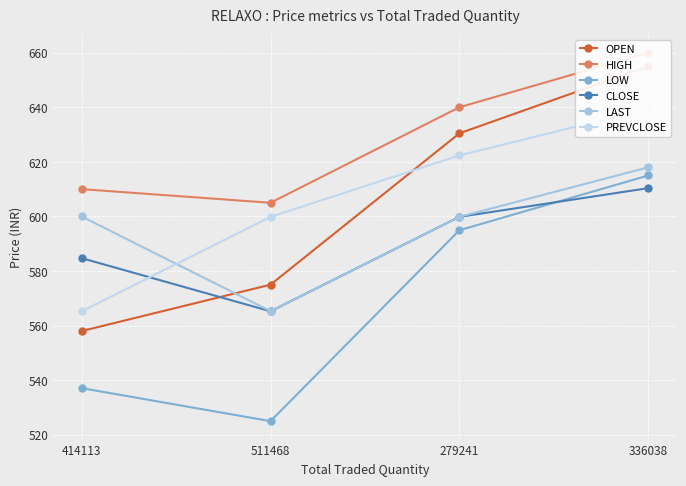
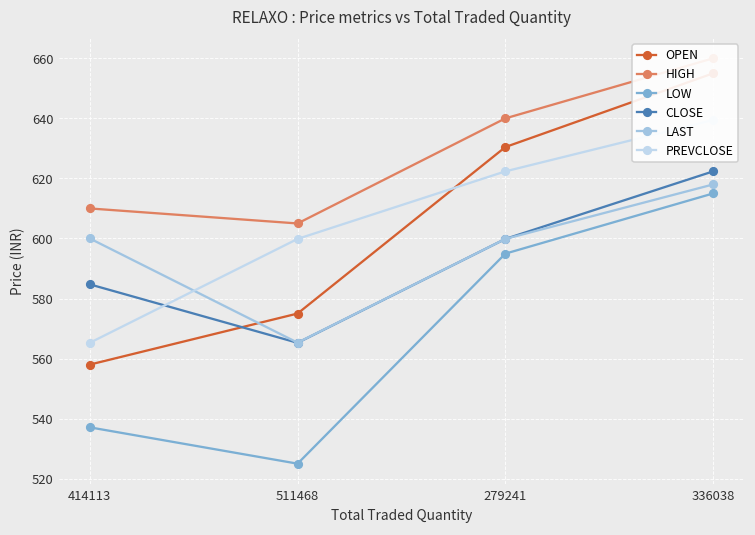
CLOSE, 336038: 610 -> 622
